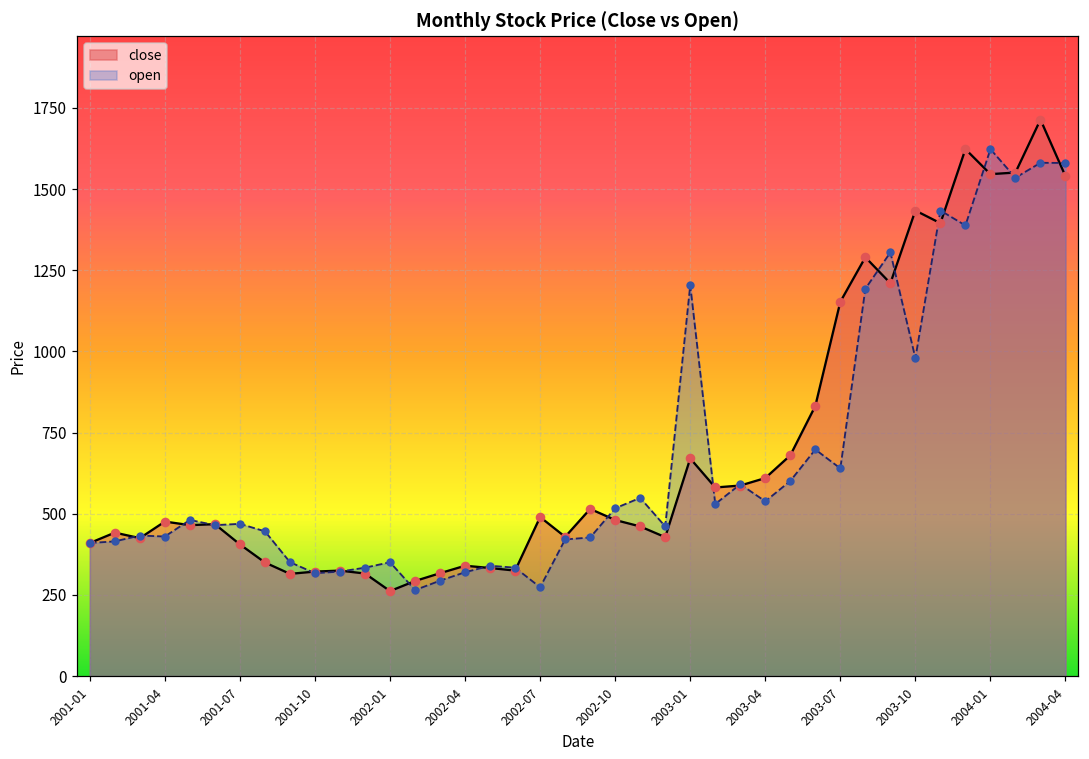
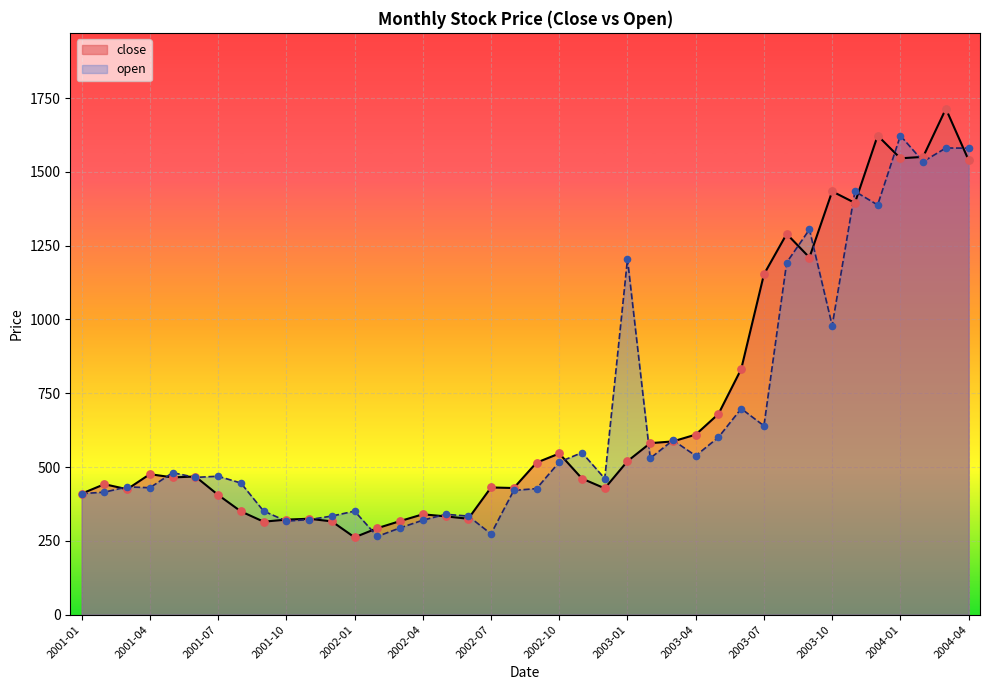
close, 2002-07: 490 -> 430
close, 2002-10: 480 -> 550
close, 2003-01: 670 -> 520
